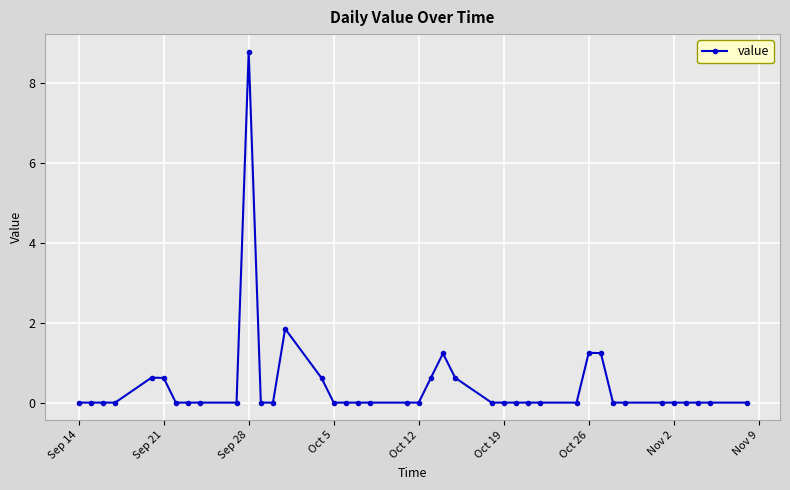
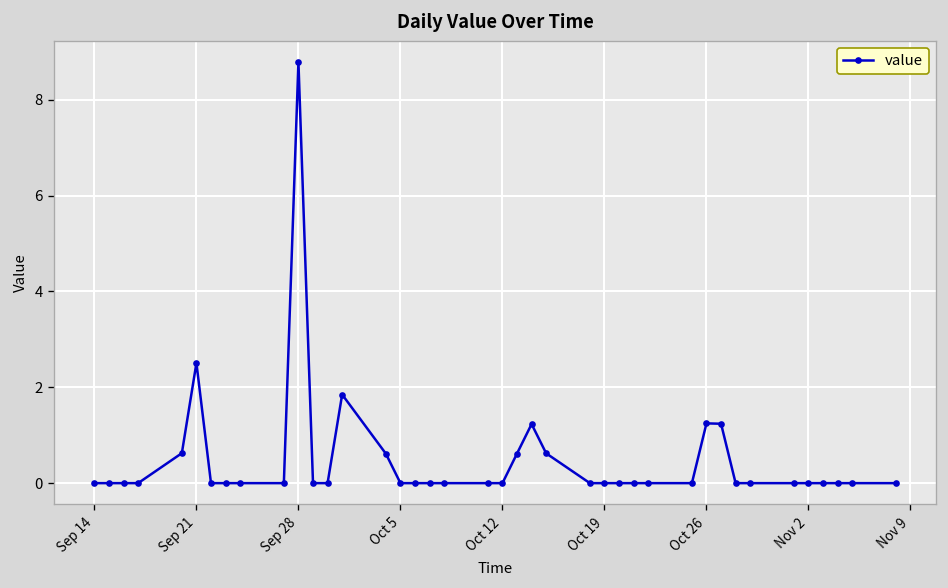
Sep 21: 0.6 -> 2.5
